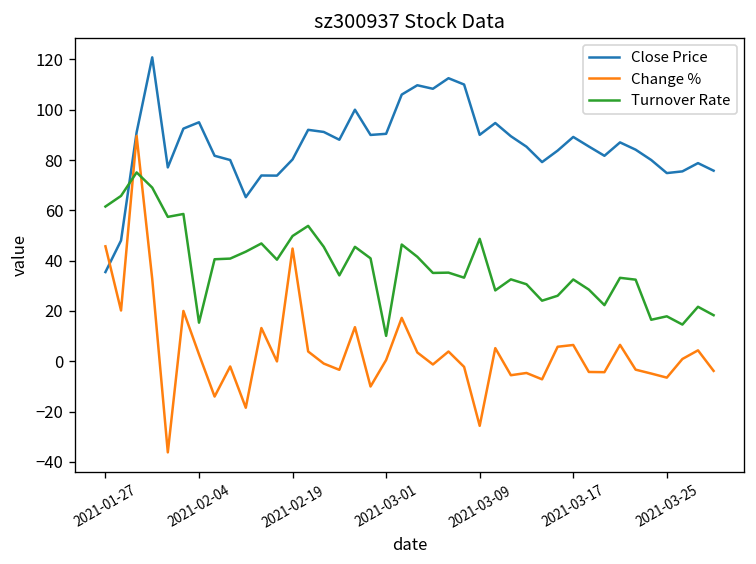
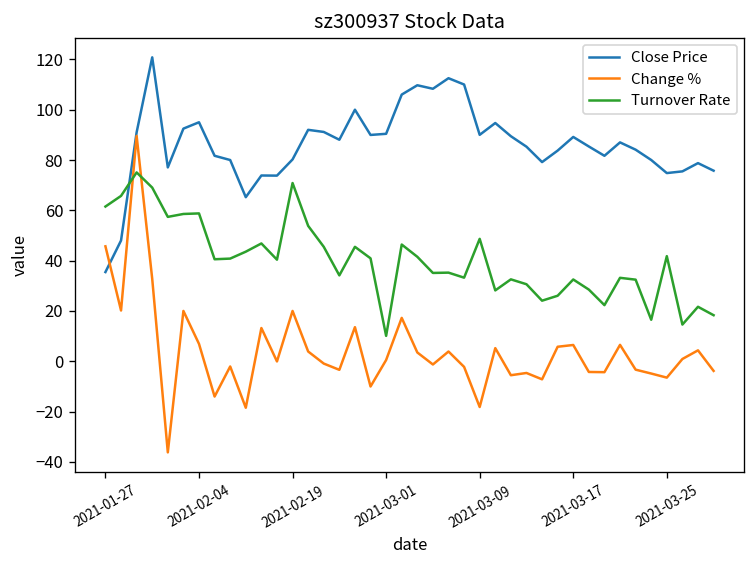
Change %, 2021-02-04: 3 -> 7
Turnover Rate, 2021-02-04: 15 -> 59
Change %, 2021-02-19: 45 -> 20
Turnover Rate, 2021-02-19: 50 -> 71
Change %, 2021-03-09: -26 -> -18
Turnover Rate, 2021-03-25: 18 -> 42
